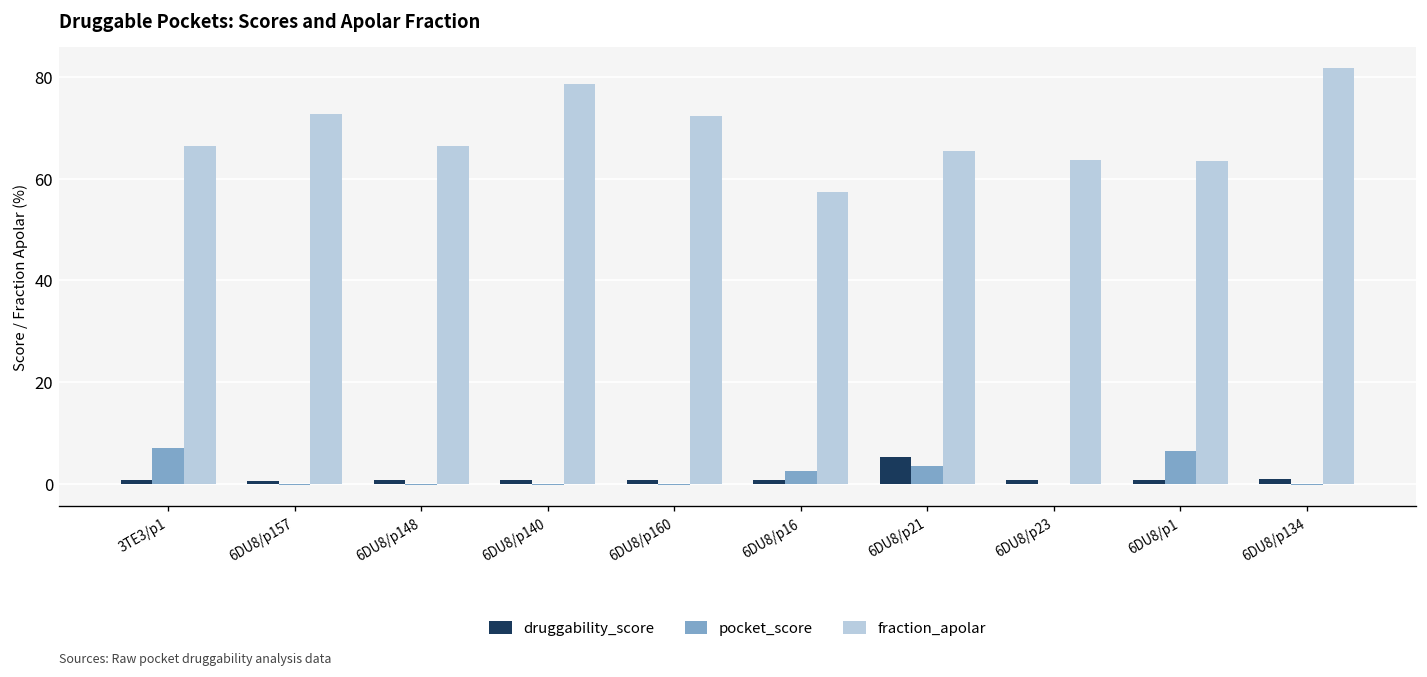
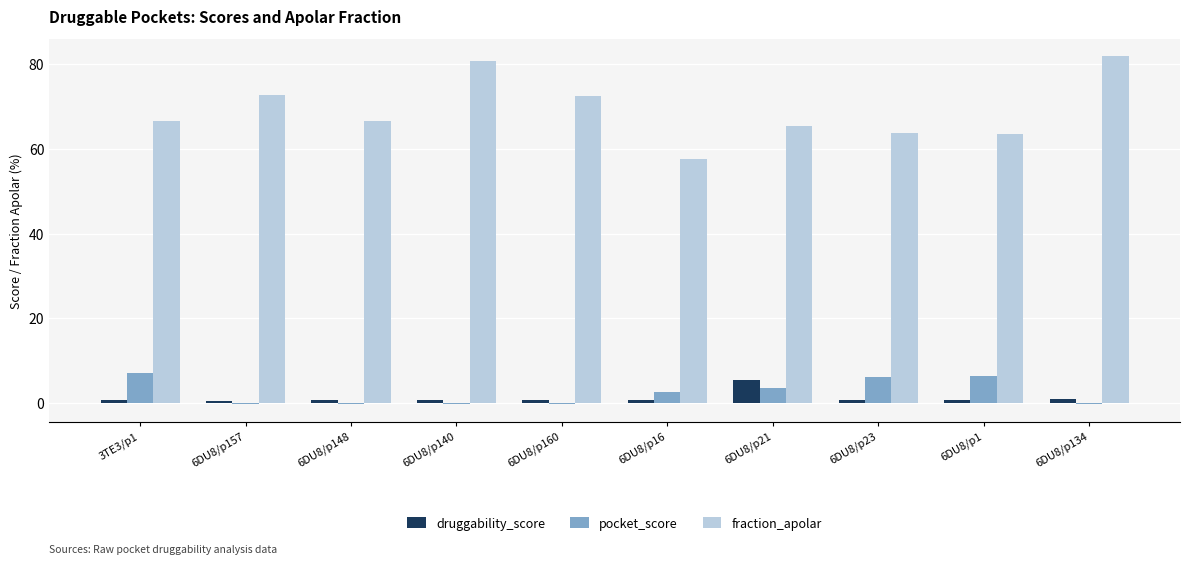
fraction_apolar, 6DU8/p140: 79 -> 81
pocket_score, 6DU8/p23: 0 -> 6
